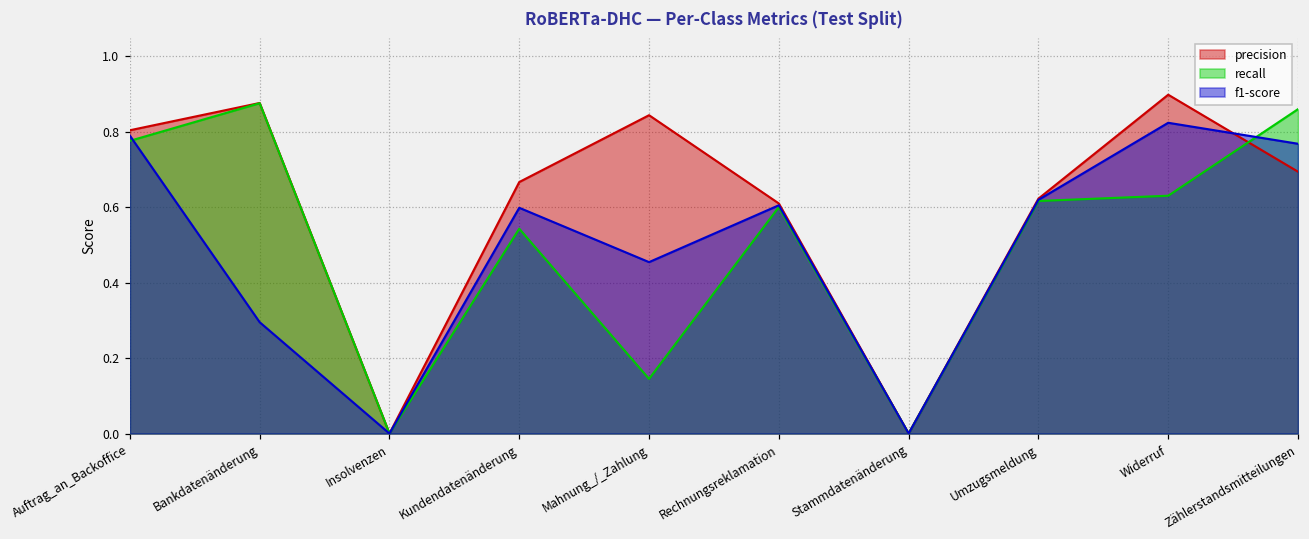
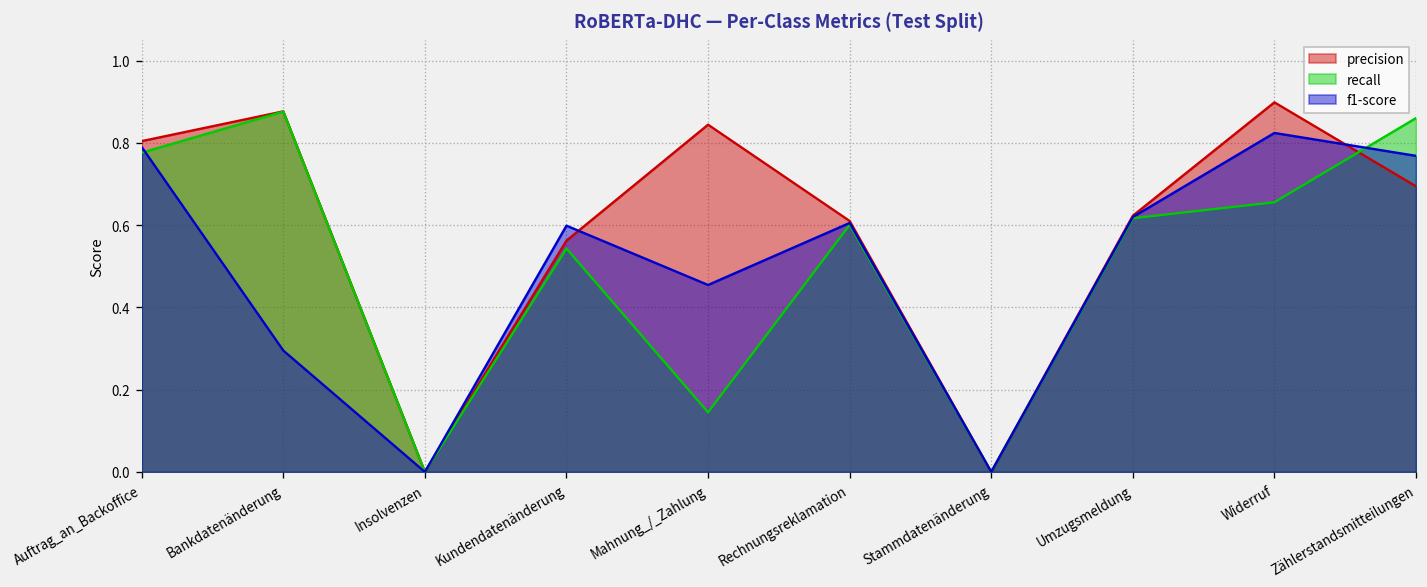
precision, Kundendatenänderung: 0.67 -> 0.56
recall, Widerruf: 0.63 -> 0.66
